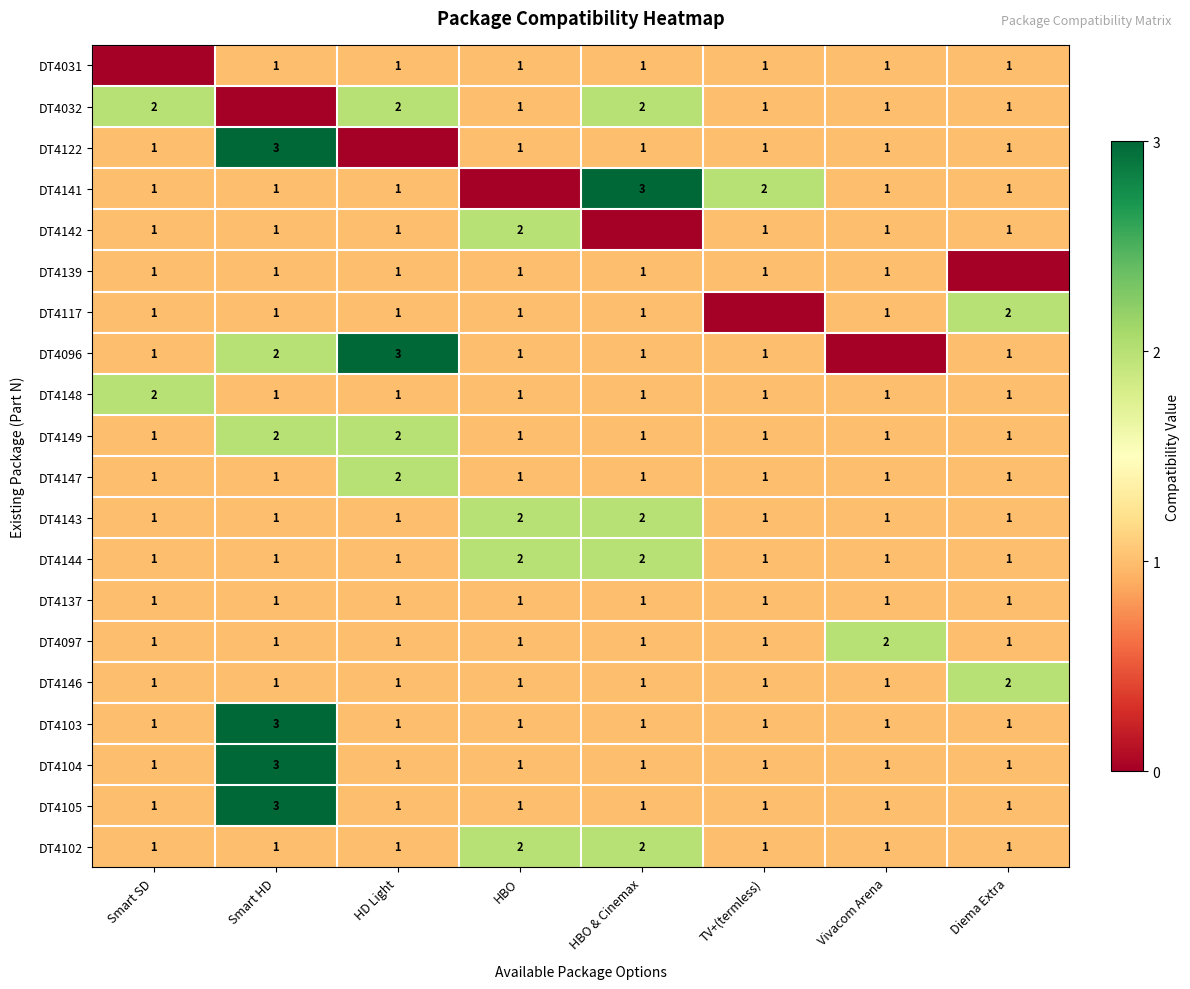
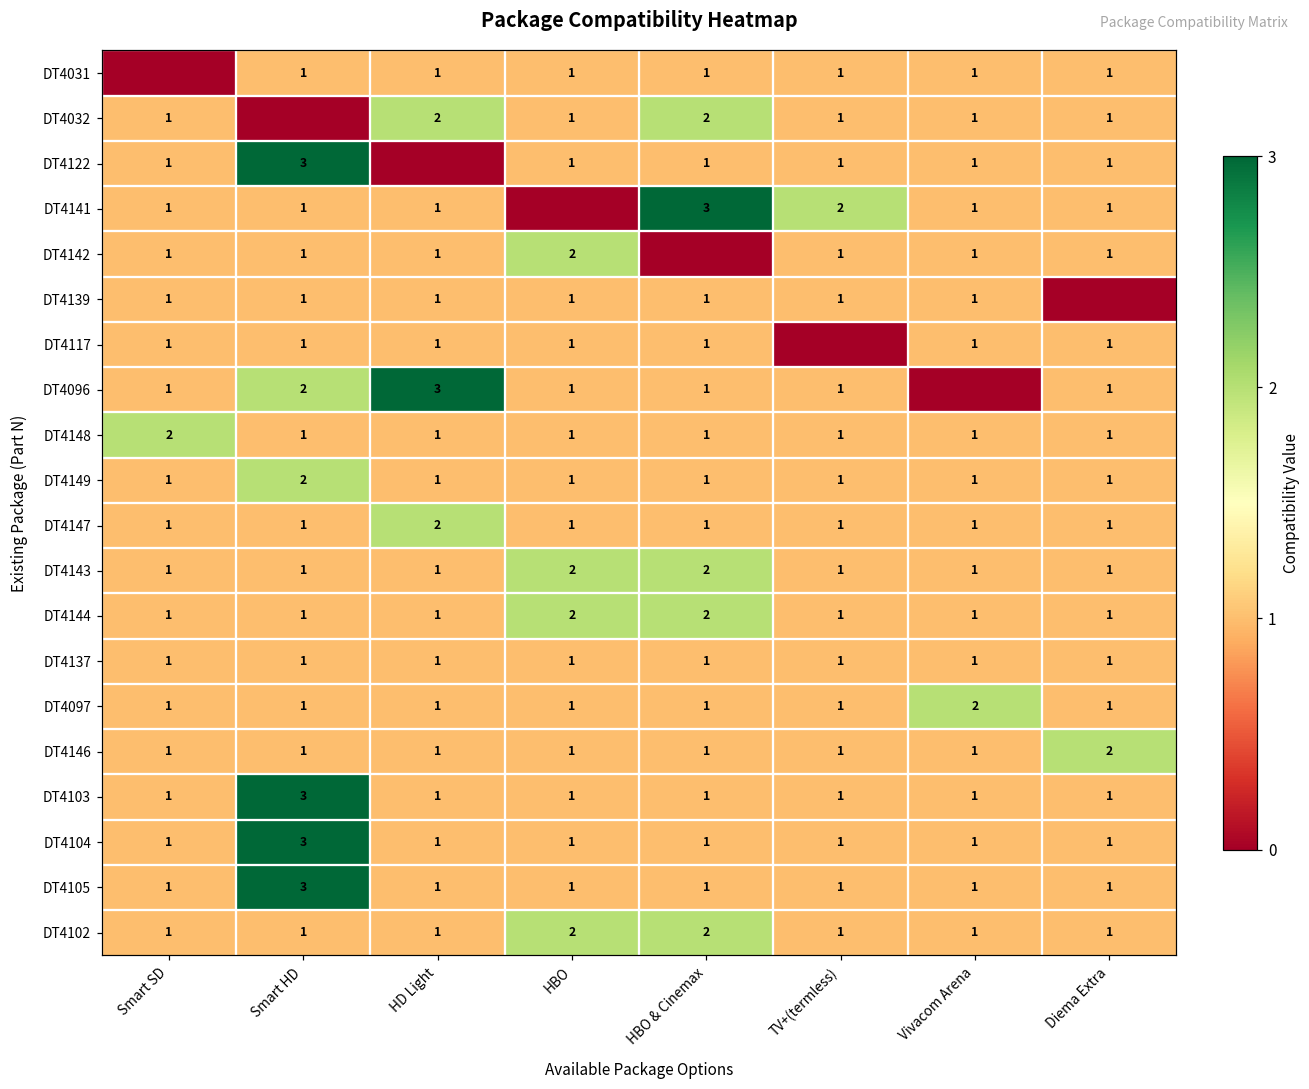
DT4032, Smart SD: 2 -> 1
DT4117, Diema Extra: 2 -> 1
DT4149, HD Light: 2 -> 1
